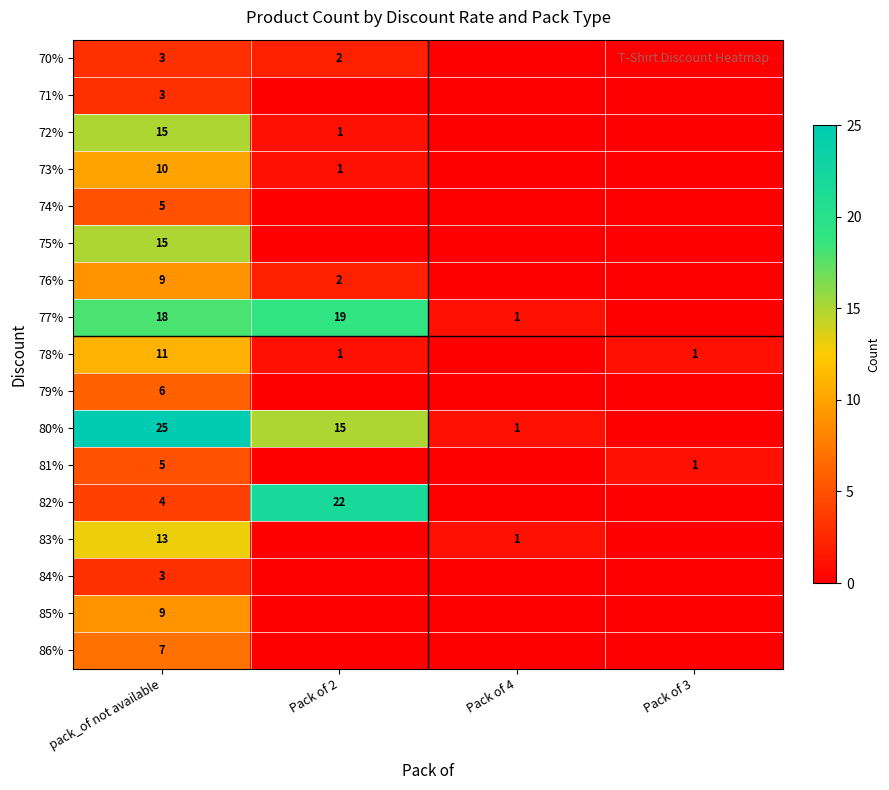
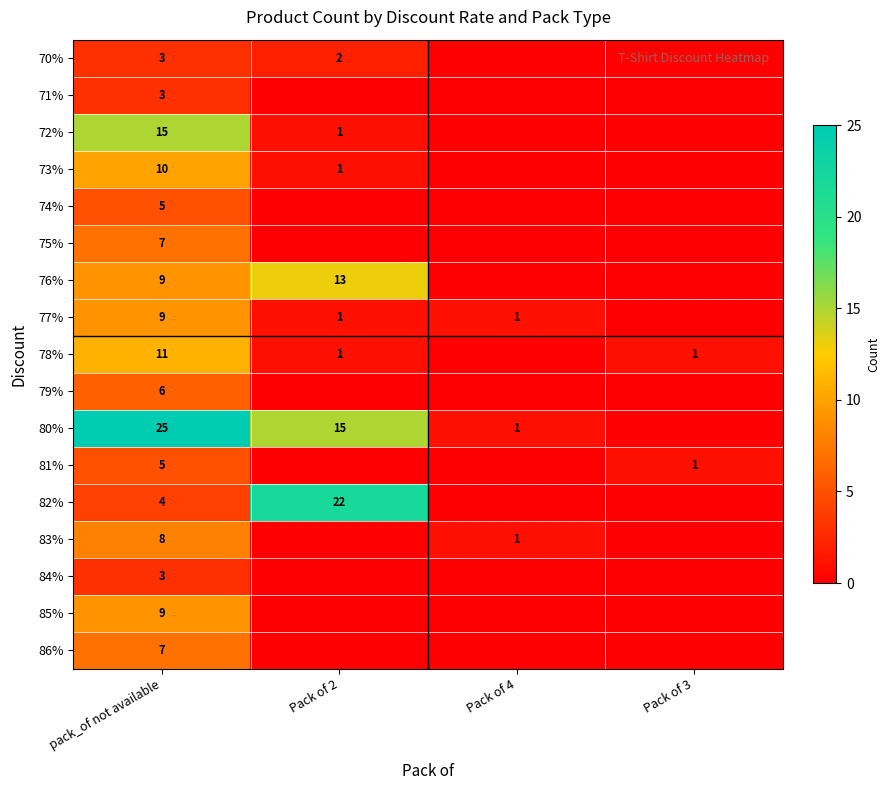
75%, pack_of not available: 15 -> 7
76%, Pack of 2: 2 -> 13
77%, pack_of not available: 18 -> 9
77%, Pack of 2: 19 -> 1
83%, pack_of not available: 13 -> 8
